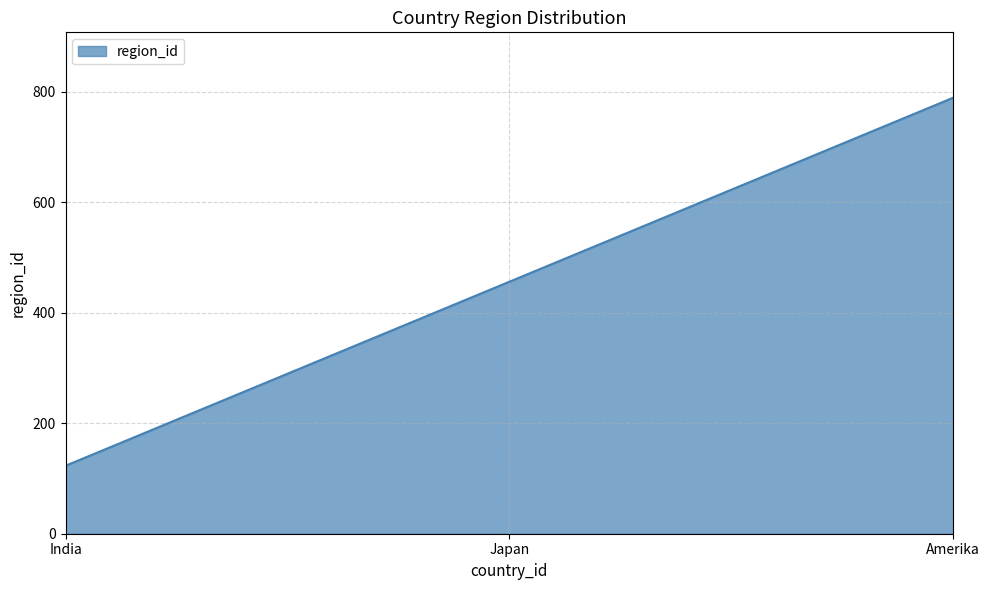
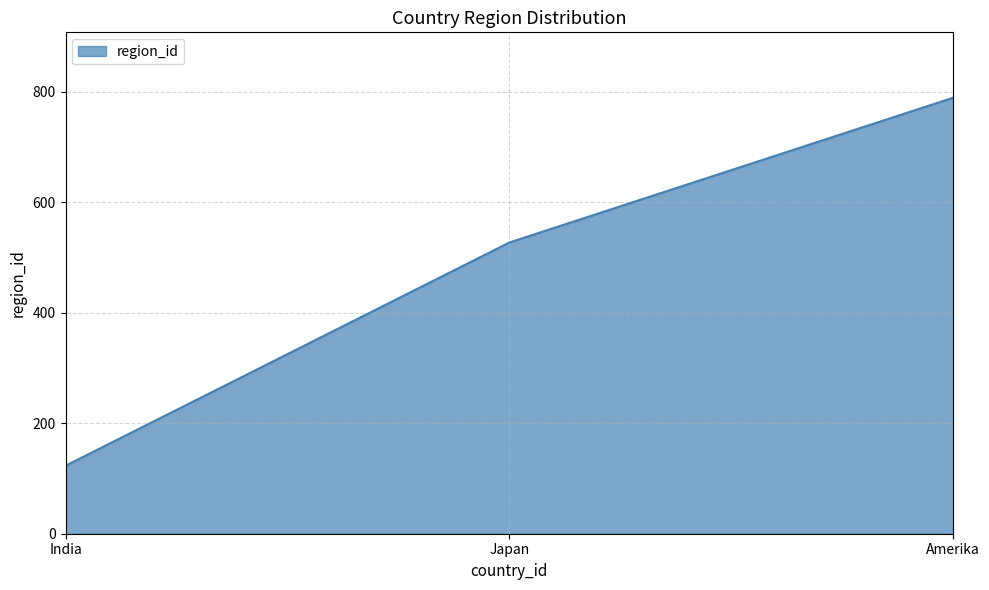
Japan: 460 -> 530
